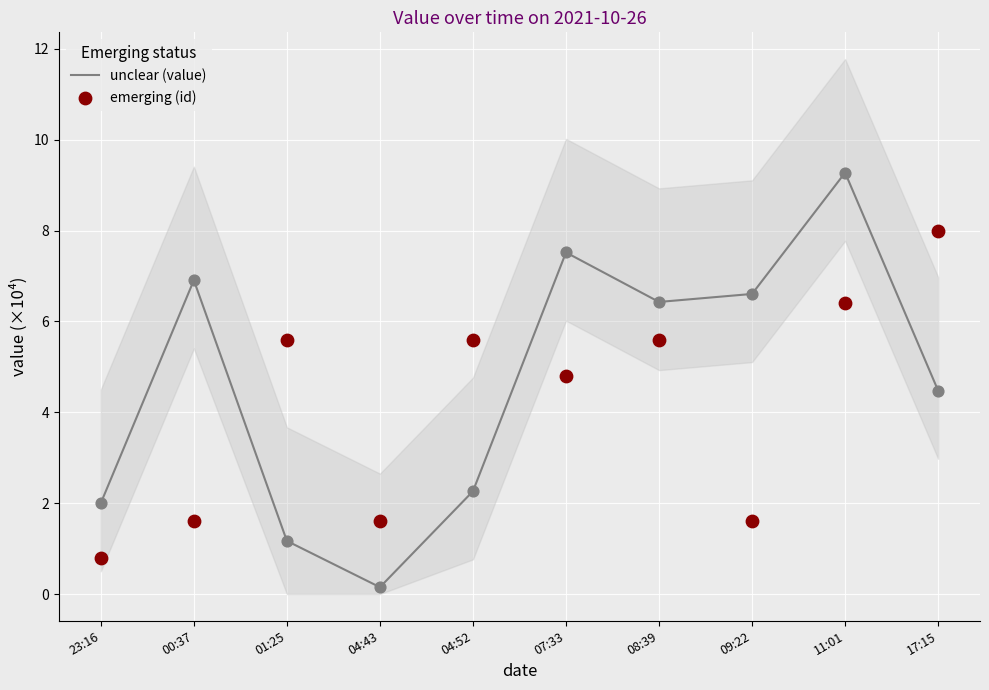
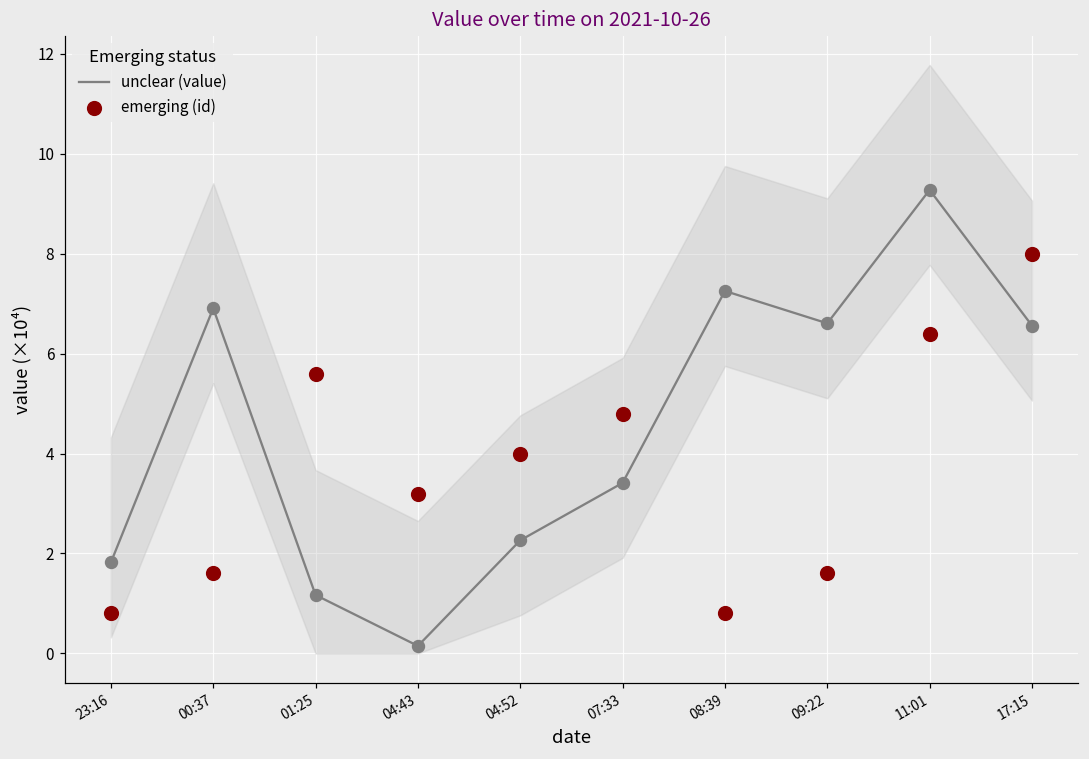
unclear (value), 23:16: 2.0 -> 1.8
emerging (id), 04:43: 1.6 -> 3.2
emerging (id), 04:52: 5.6 -> 4.0
unclear (value), 07:33: 7.5 -> 3.4
unclear (value), 08:39: 6.4 -> 7.3
emerging (id), 08:39: 5.6 -> 0.8
unclear (value), 17:15: 4.5 -> 6.6
